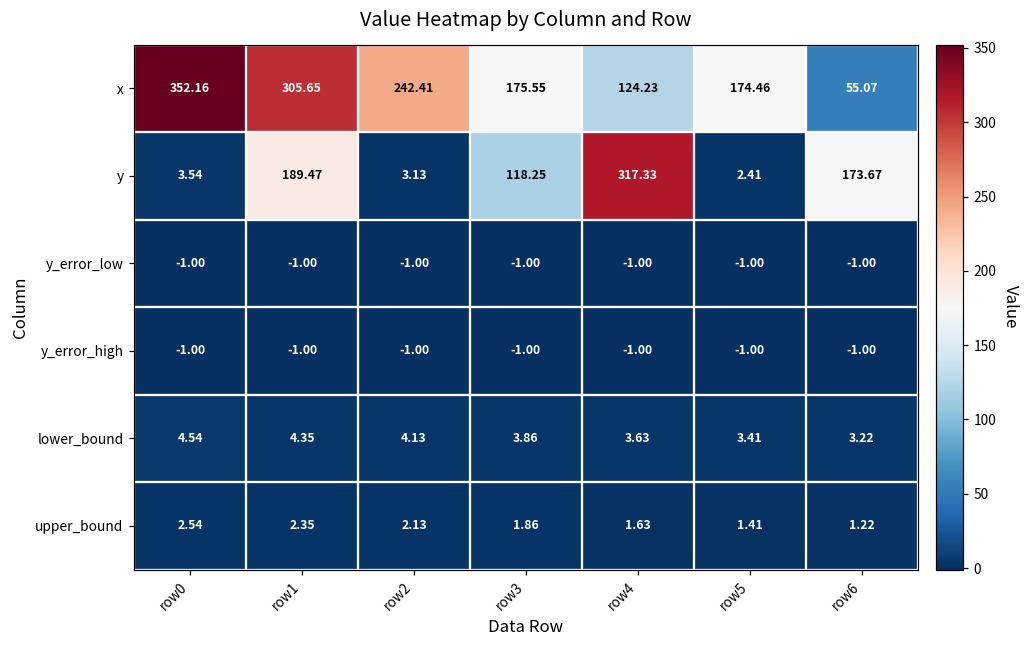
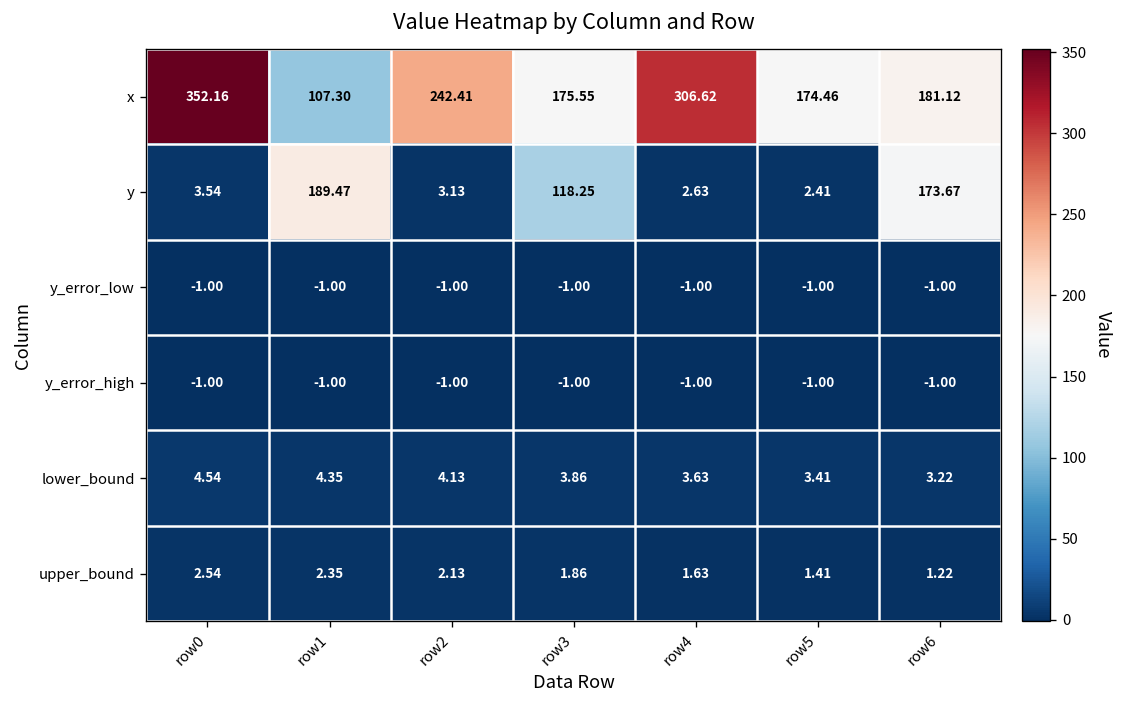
x, row1: 305.65 -> 107.30
x, row4: 124.23 -> 306.62
x, row6: 55.07 -> 181.12
y, row4: 317.33 -> 2.63
